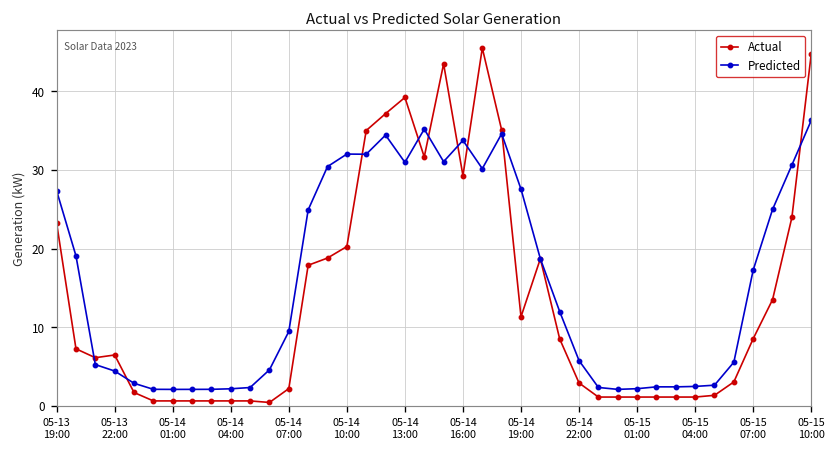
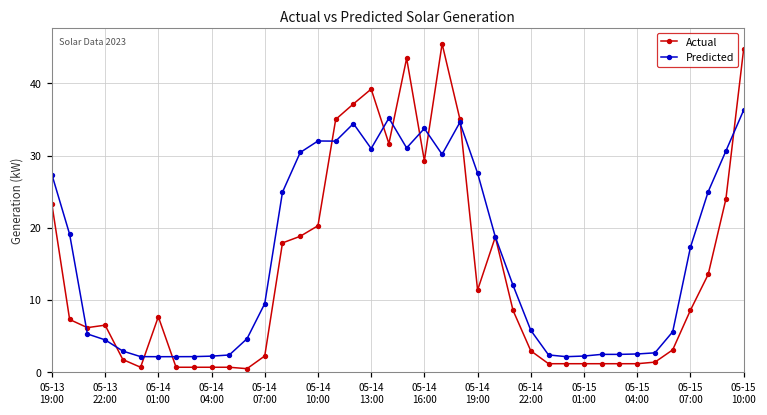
Actual, 05-14 01:00: 1 -> 8
